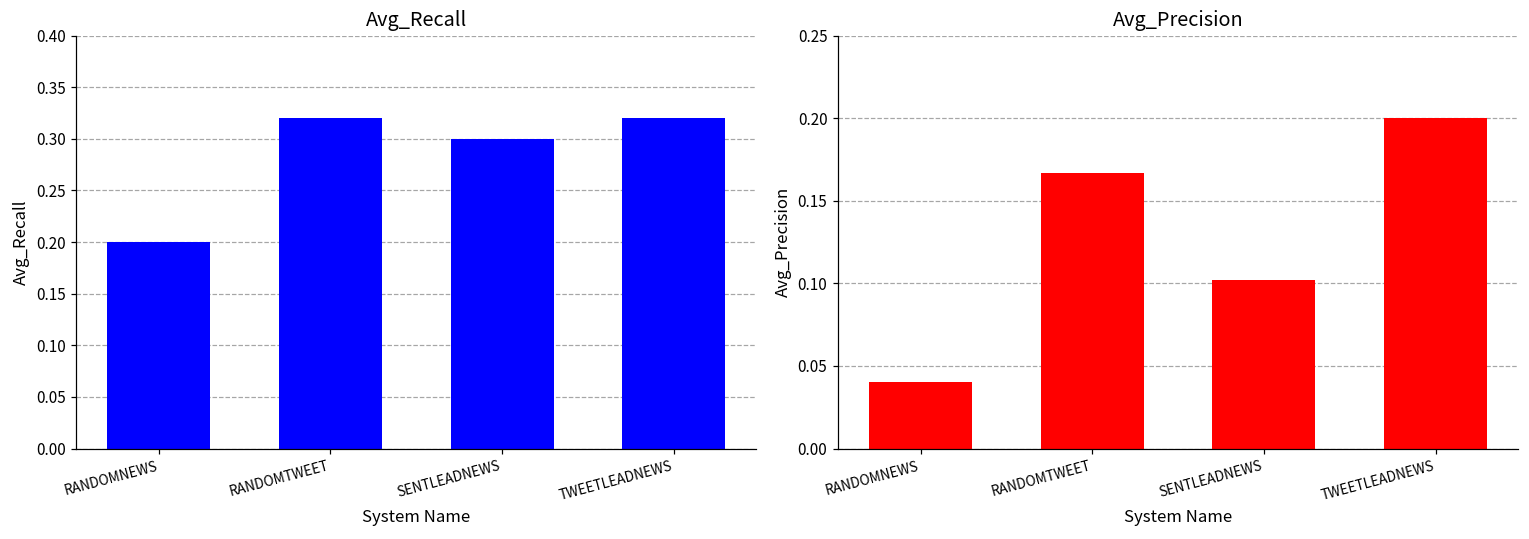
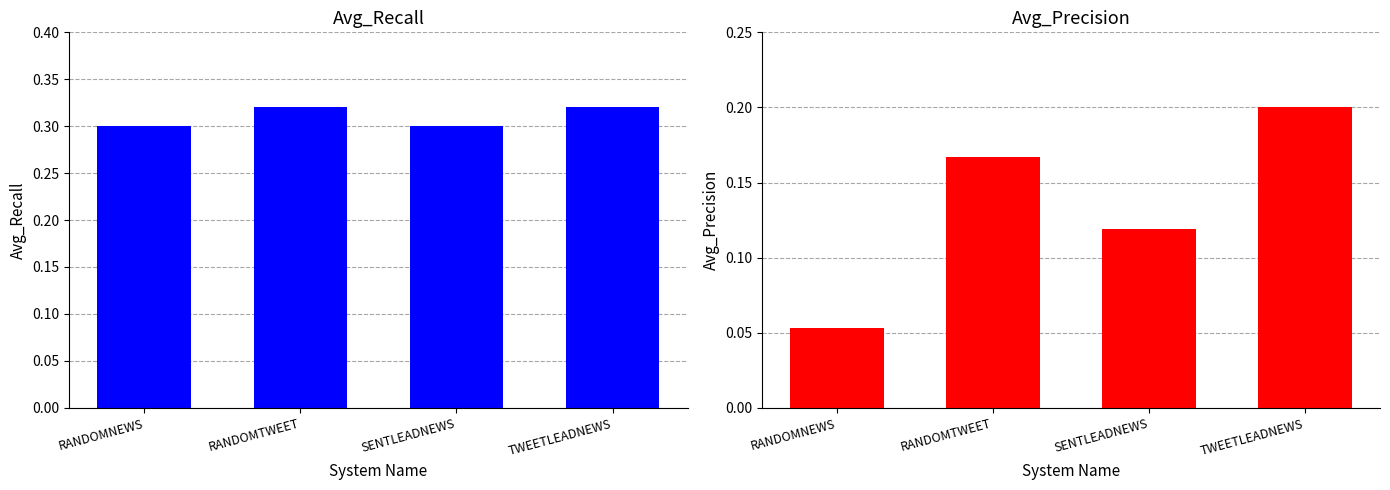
Avg_Recall, RANDOMNEWS: 0.2 -> 0.3
Avg_Precision, RANDOMNEWS: 0.040 -> 0.053
Avg_Precision, SENTLEADNEWS: 0.102 -> 0.119
